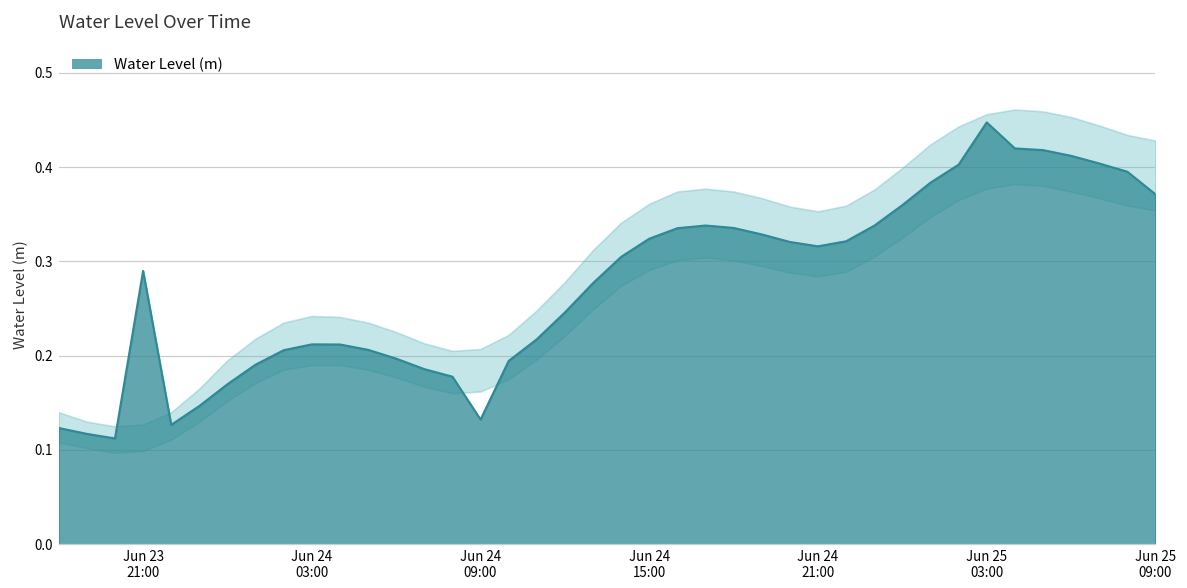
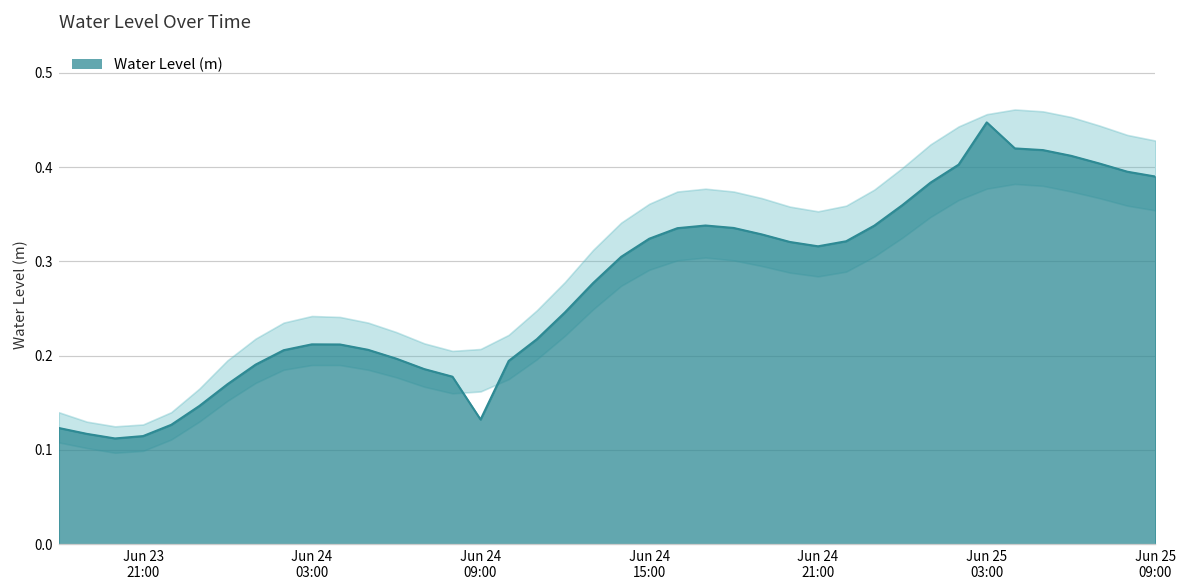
Water Level (m), Jun 23 21:00: 0.29 -> 0.11
Water Level (m), Jun 25 09:00: 0.37 -> 0.39
